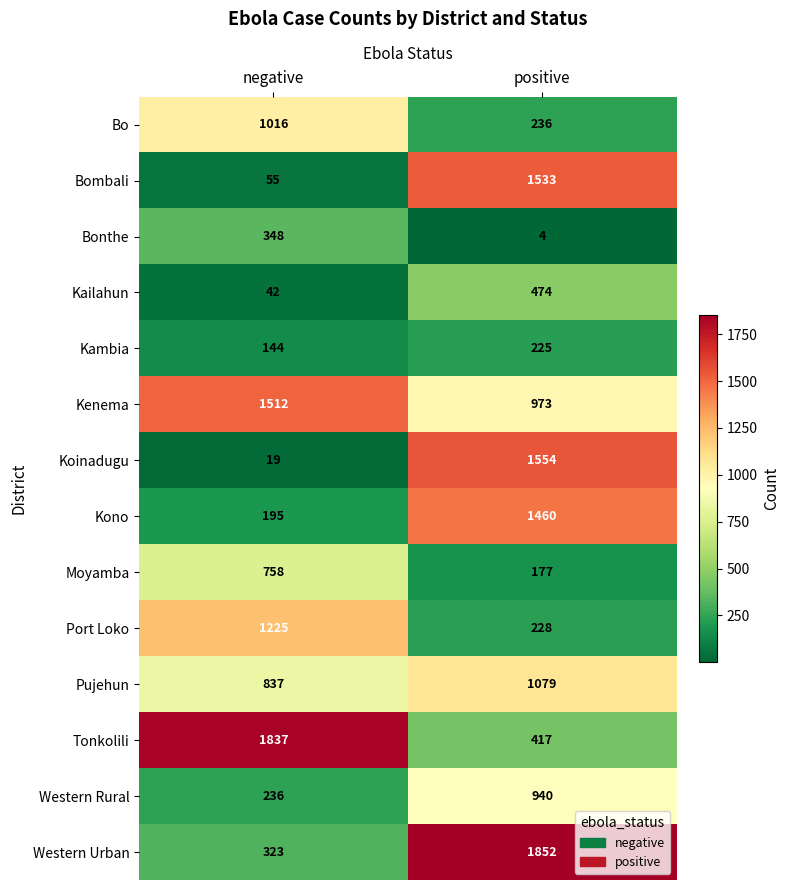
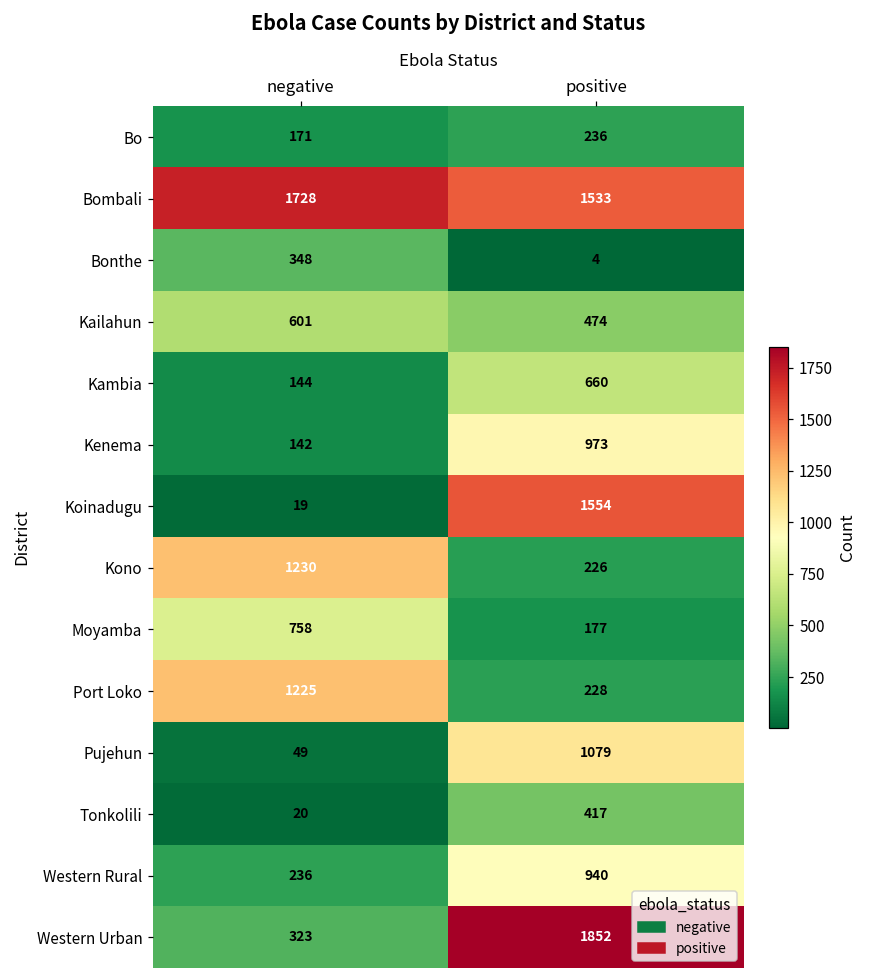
Bo, negative: 1016 -> 171
Bombali, negative: 55 -> 1728
Kailahun, negative: 42 -> 601
Kambia, positive: 225 -> 660
Kenema, negative: 1512 -> 142
Kono, negative: 195 -> 1230
Kono, positive: 1460 -> 226
Pujehun, negative: 837 -> 49
Tonkolili, negative: 1837 -> 20
